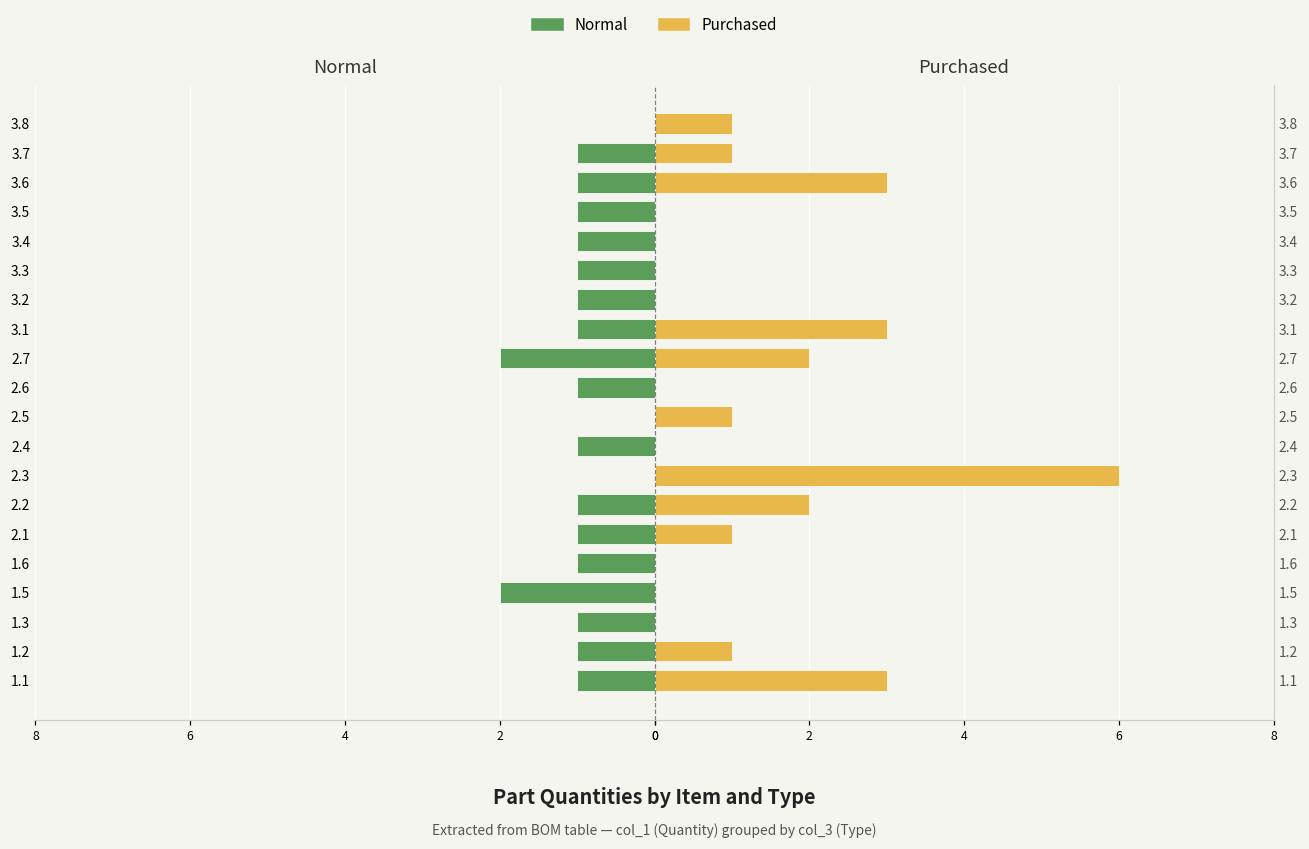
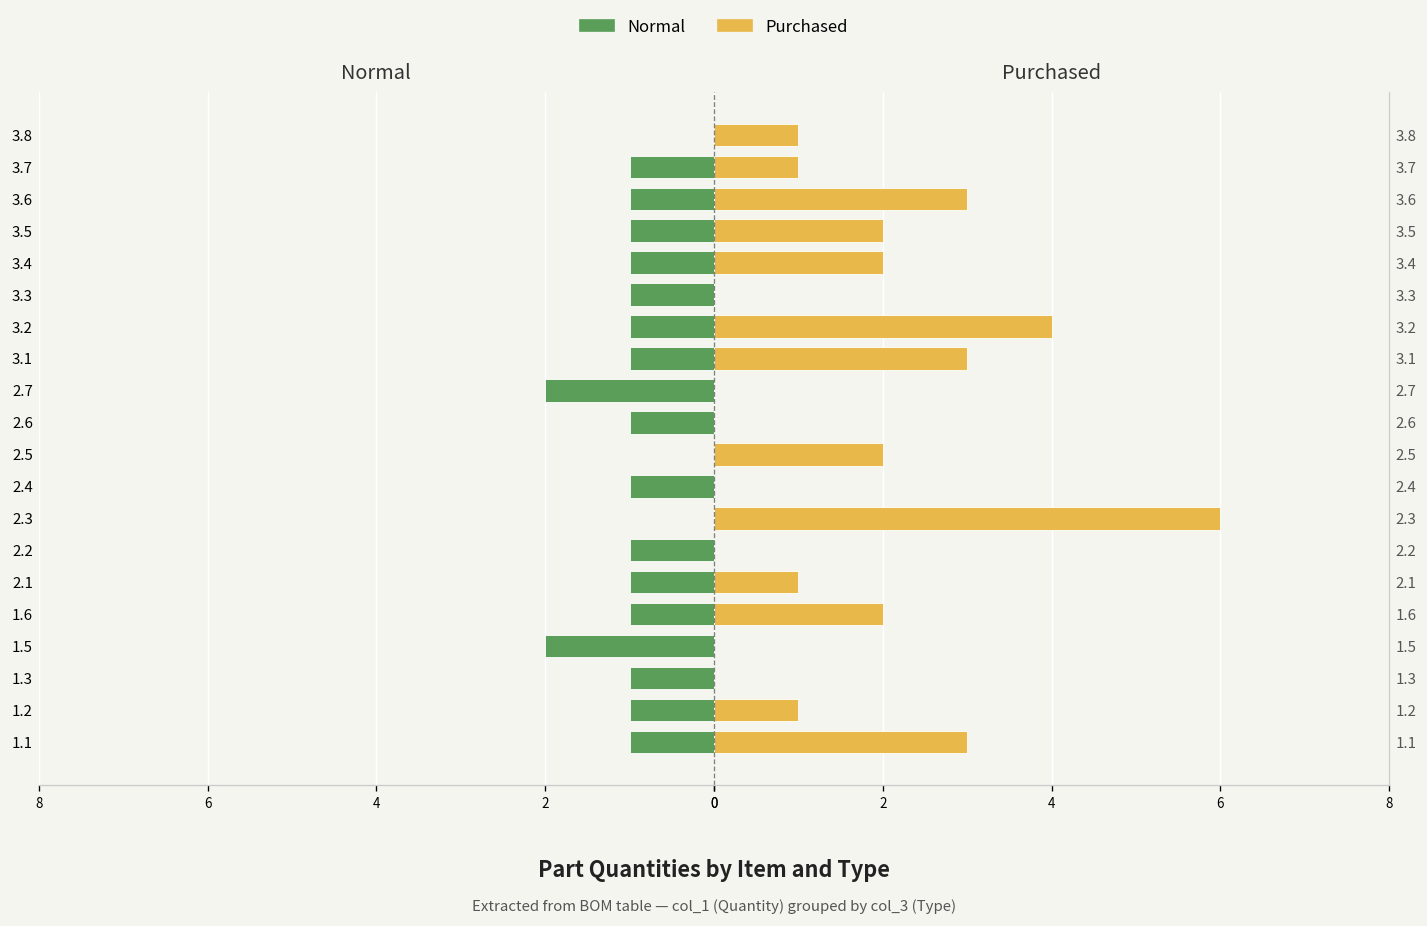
Purchased, 3.5: 0 -> 2
Purchased, 3.4: 0 -> 2
Purchased, 3.2: 0 -> 4
Purchased, 2.7: 2 -> 0
Purchased, 2.5: 1 -> 2
Purchased, 2.2: 2 -> 0
Purchased, 1.6: 0 -> 2
